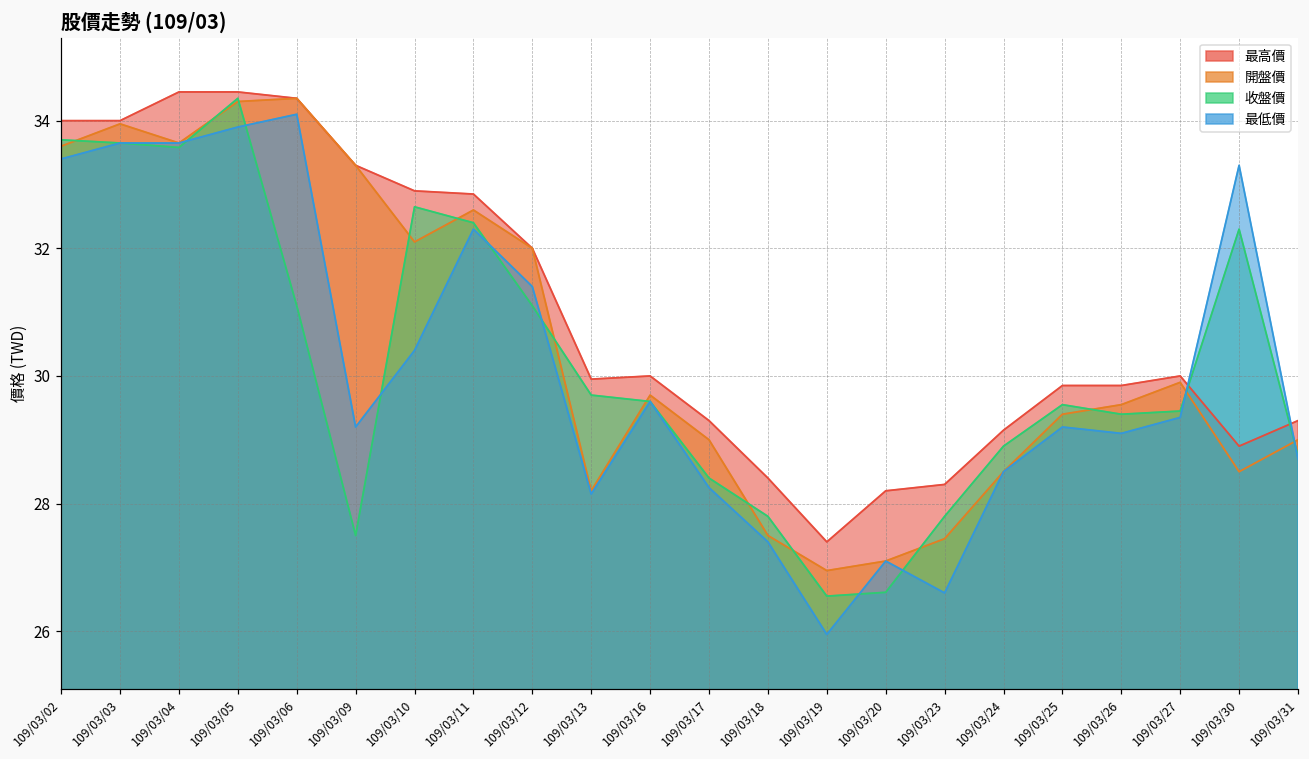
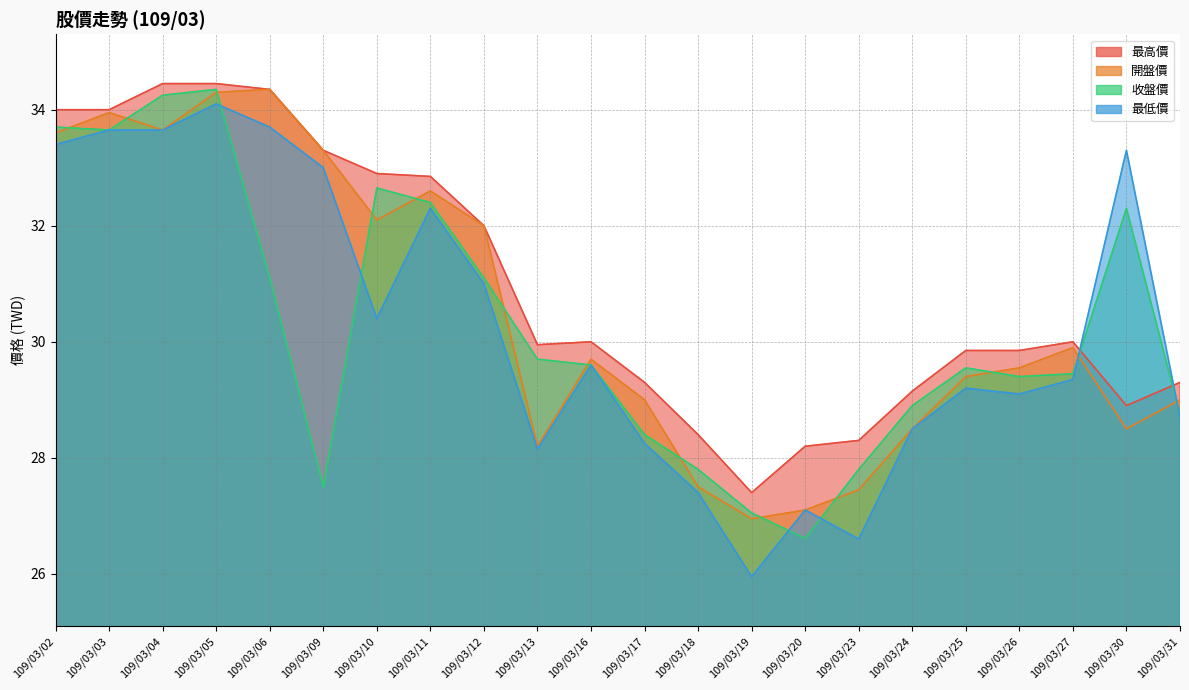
收盤價, 109/03/04: 33.6 -> 34.3
最低價, 109/03/05: 33.9 -> 34.1
最低價, 109/03/06: 34.1 -> 33.7
最低價, 109/03/09: 29.2 -> 33.0
最低價, 109/03/12: 31.4 -> 31.0
收盤價, 109/03/19: 26.6 -> 27.1
